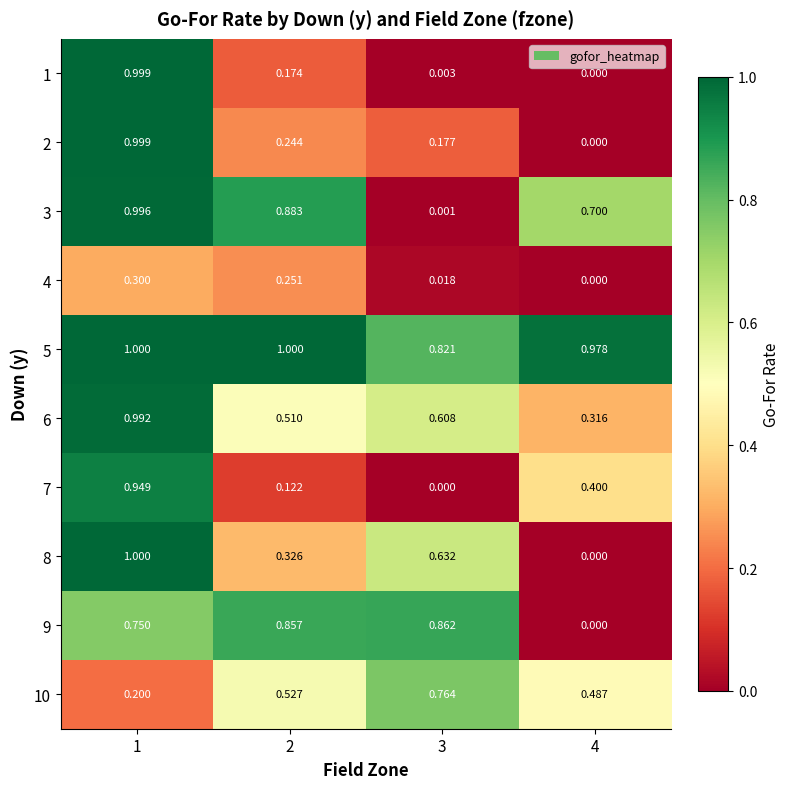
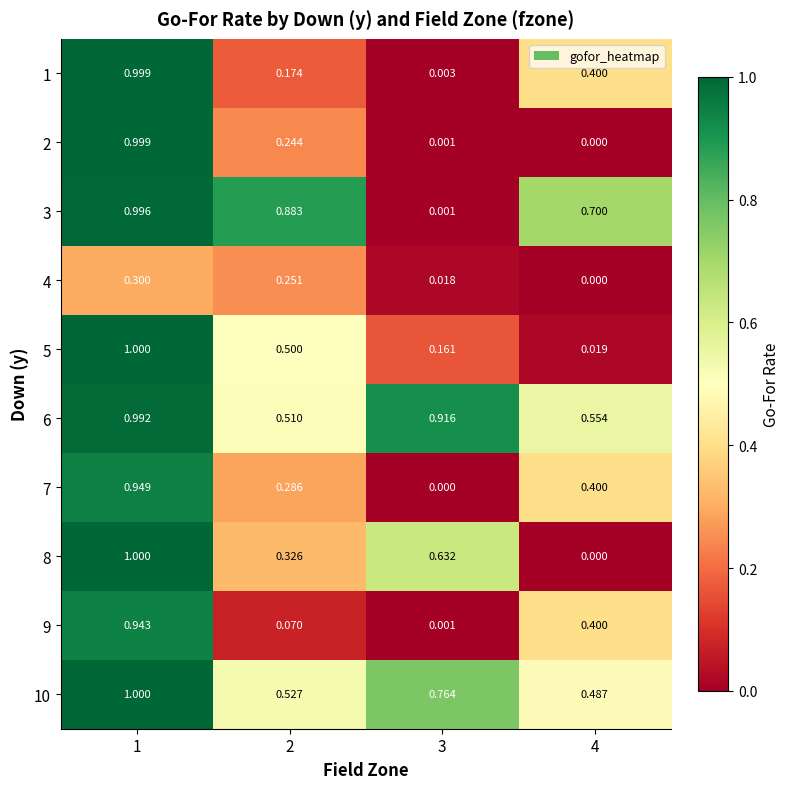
1, 4: 0.000 -> 0.400
2, 3: 0.177 -> 0.001
5, 2: 1.000 -> 0.500
5, 3: 0.821 -> 0.161
5, 4: 0.978 -> 0.019
6, 3: 0.608 -> 0.916
6, 4: 0.316 -> 0.554
7, 2: 0.122 -> 0.286
9, 1: 0.750 -> 0.943
9, 2: 0.857 -> 0.070
9, 3: 0.862 -> 0.001
9, 4: 0.000 -> 0.400
10, 1: 0.200 -> 1.000
